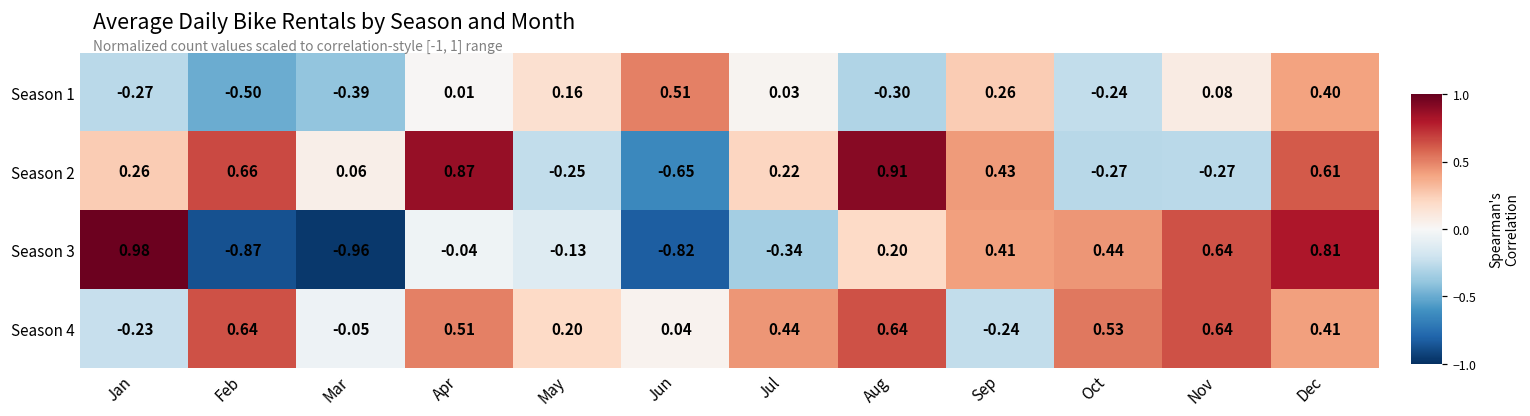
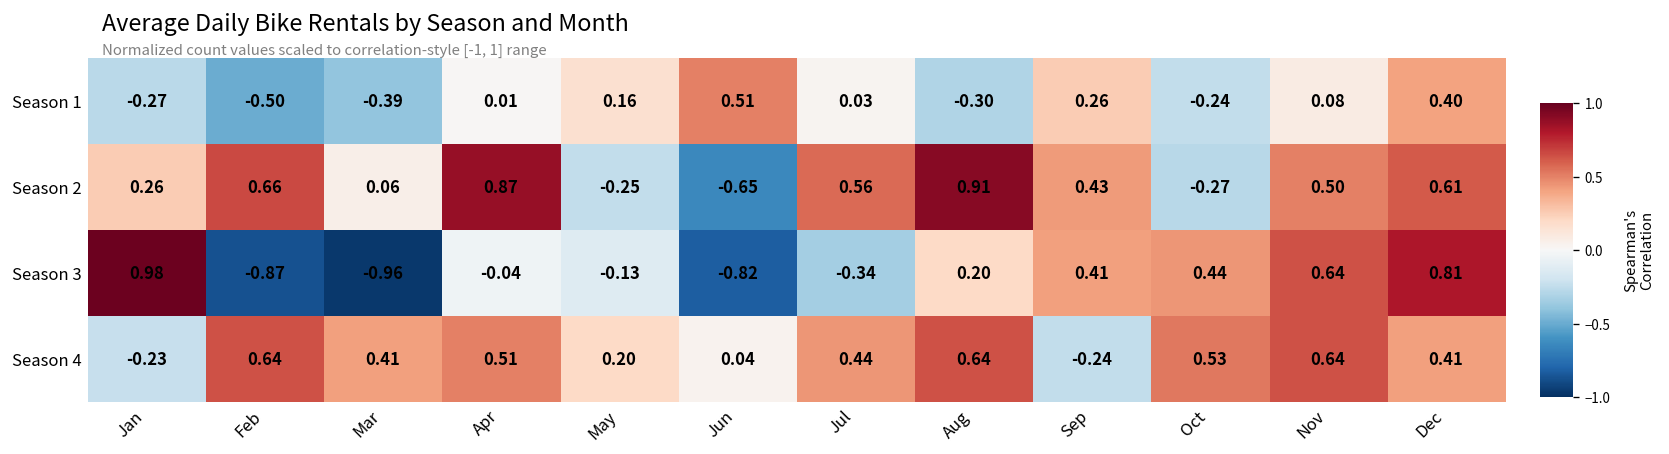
Season 2, Jul: 0.22 -> 0.56
Season 2, Nov: -0.27 -> 0.50
Season 4, Mar: -0.05 -> 0.41
